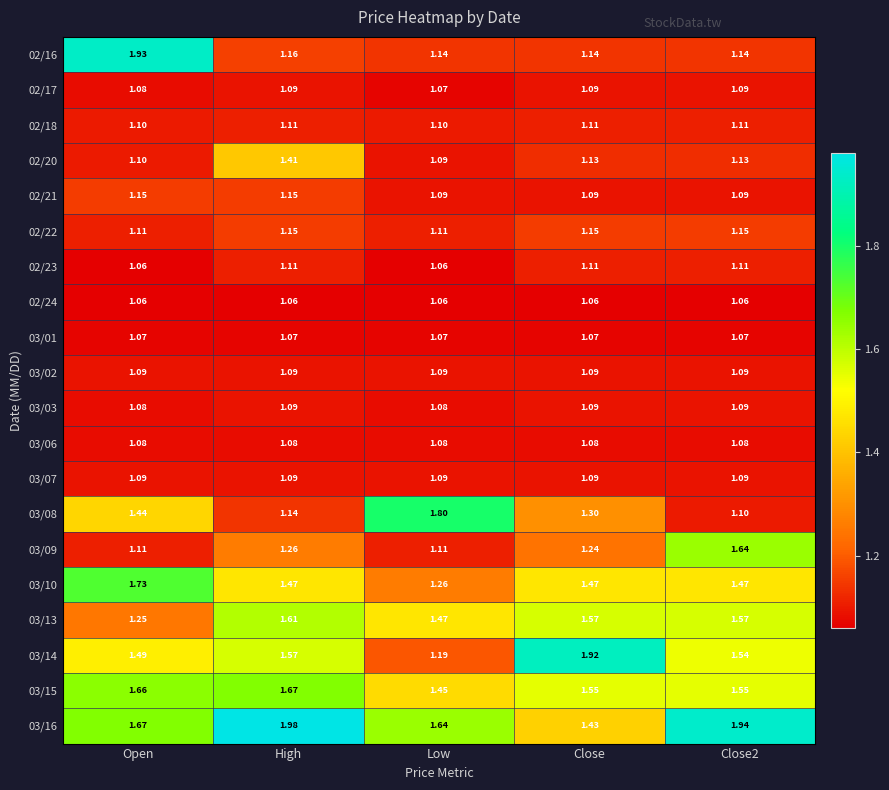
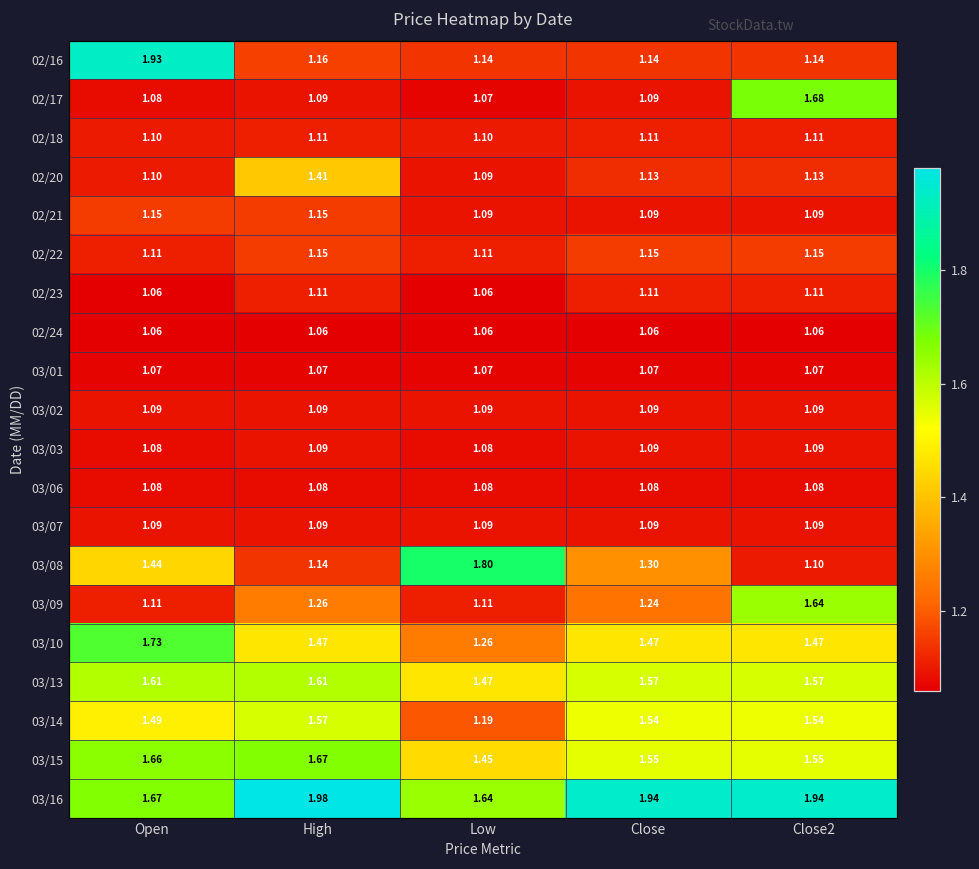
02/17, Close2: 1.09 -> 1.68
03/13, Open: 1.25 -> 1.61
03/14, Close: 1.92 -> 1.54
03/16, Close: 1.43 -> 1.94
